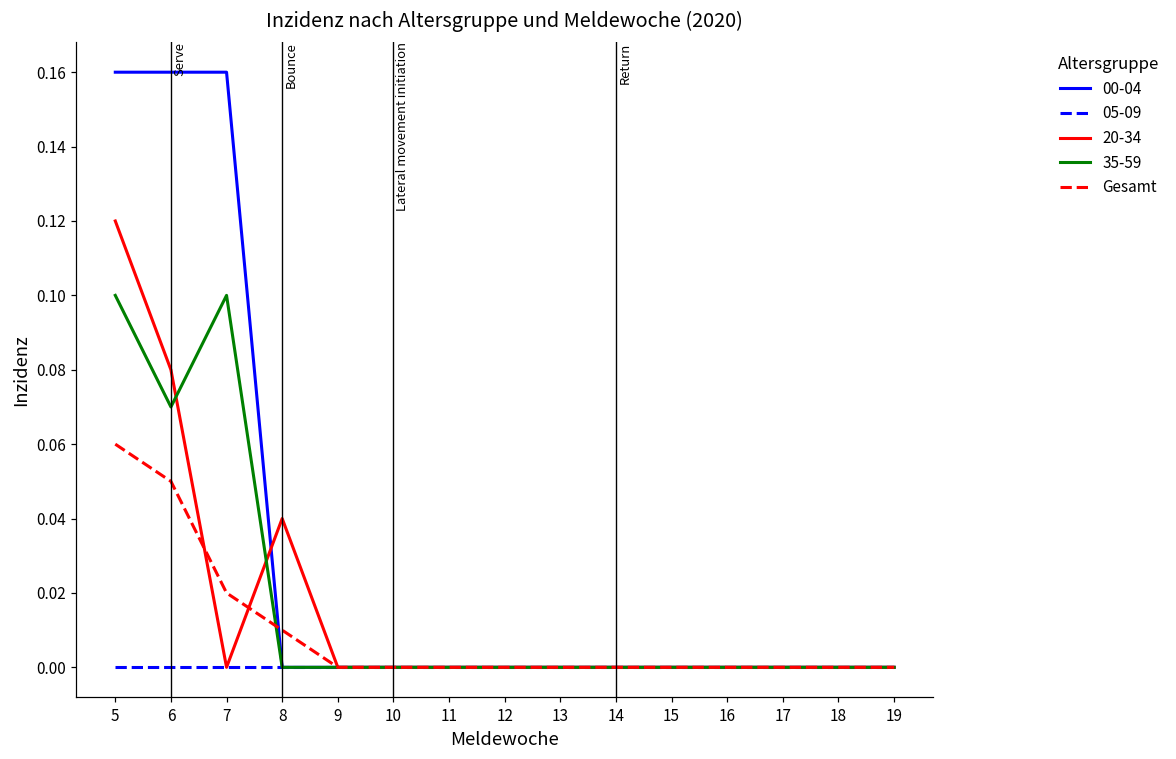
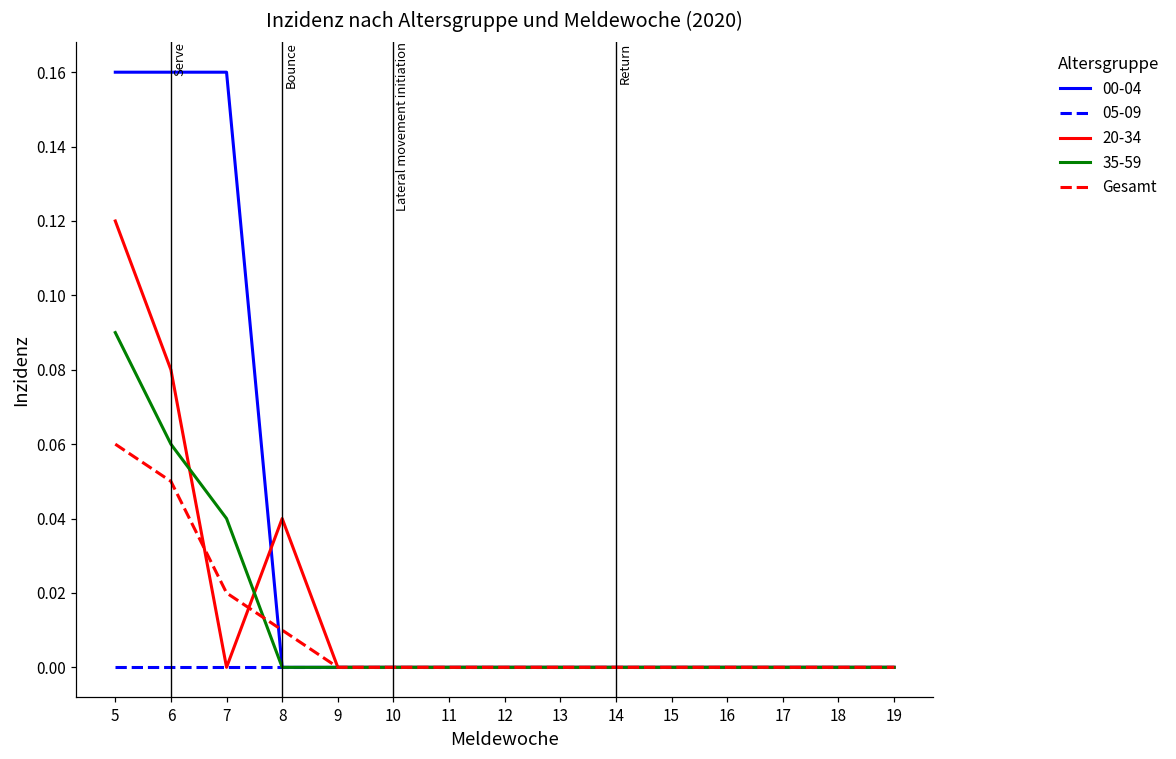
35-59, 5: 0.10 -> 0.09
35-59, 6: 0.07 -> 0.06
35-59, 7: 0.10 -> 0.04
